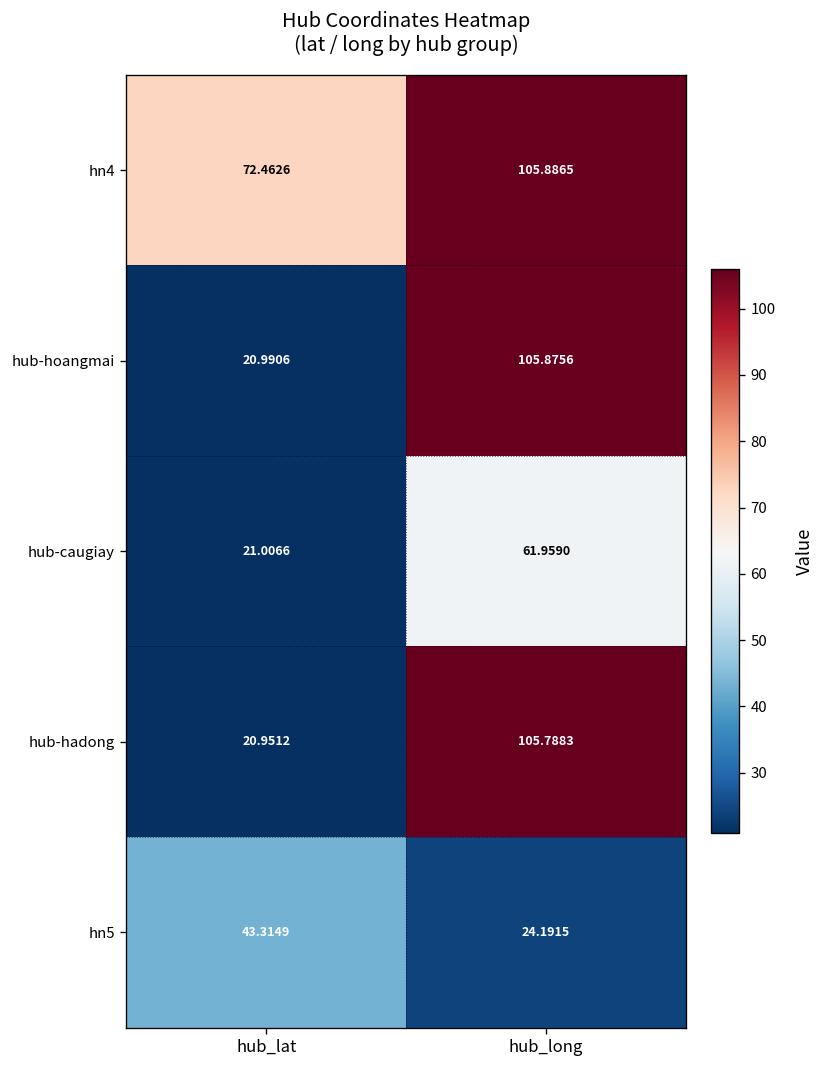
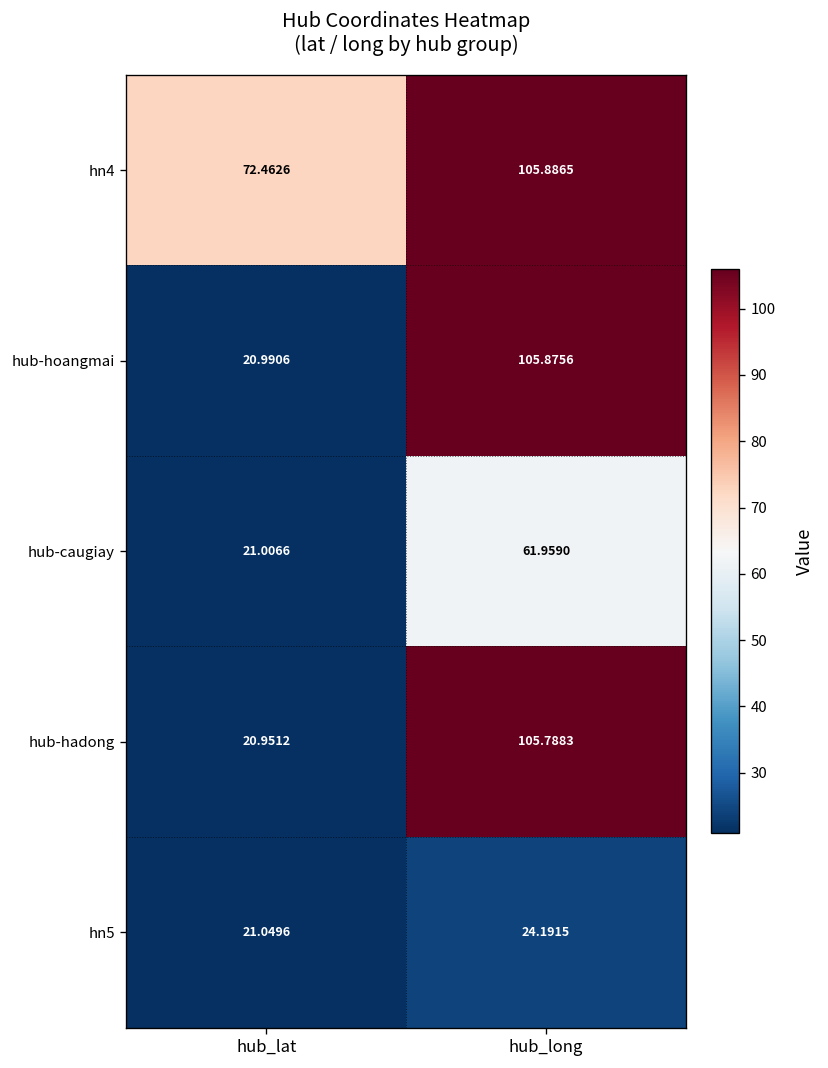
hn5, hub_lat: 43.3149 -> 21.0496
